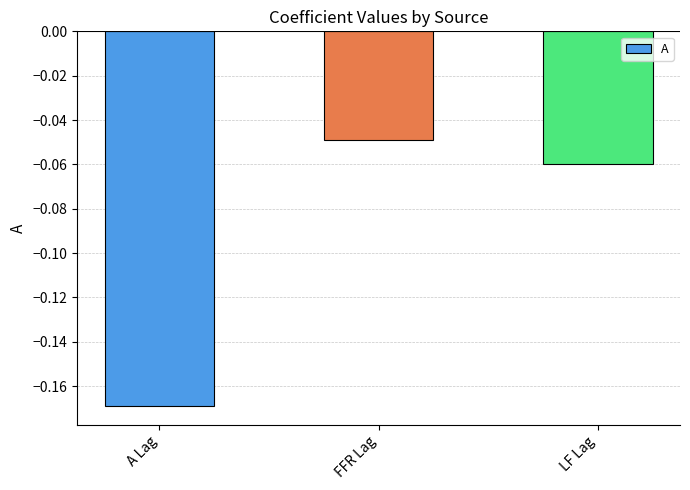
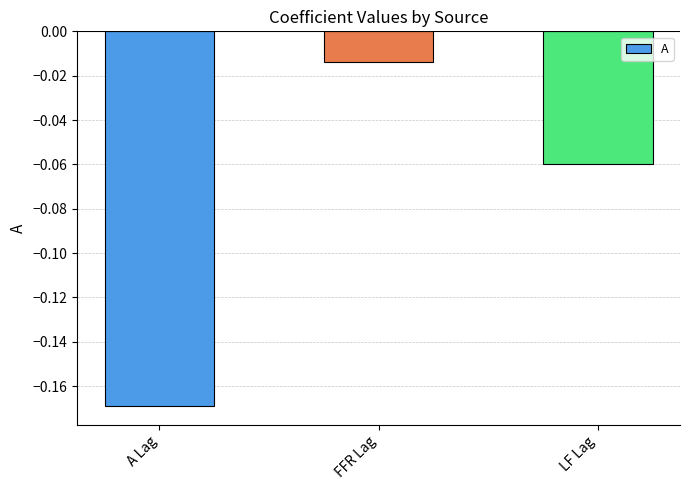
FFR Lag: -0.049 -> -0.014
